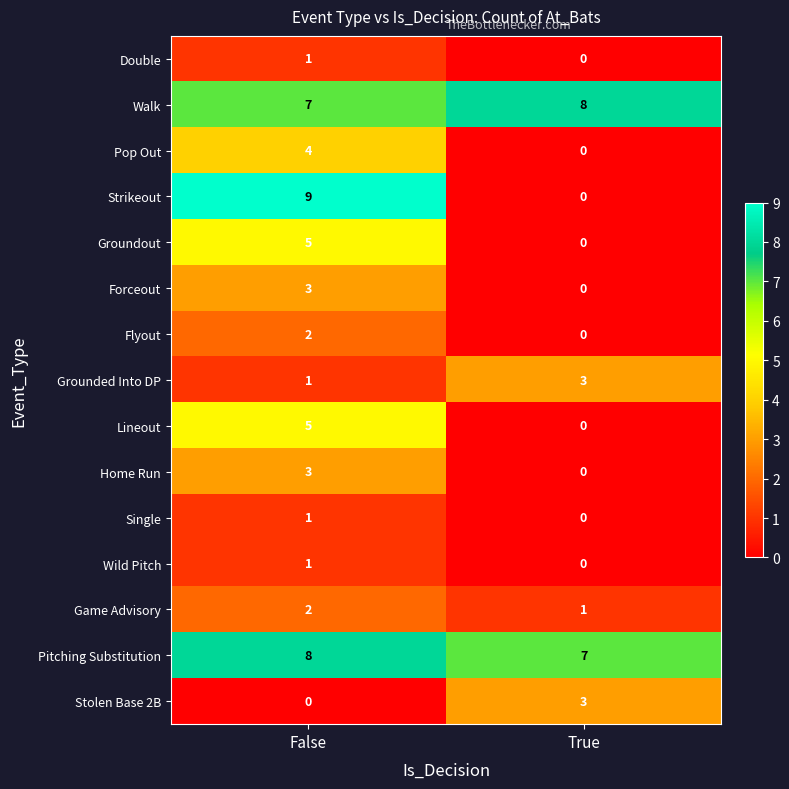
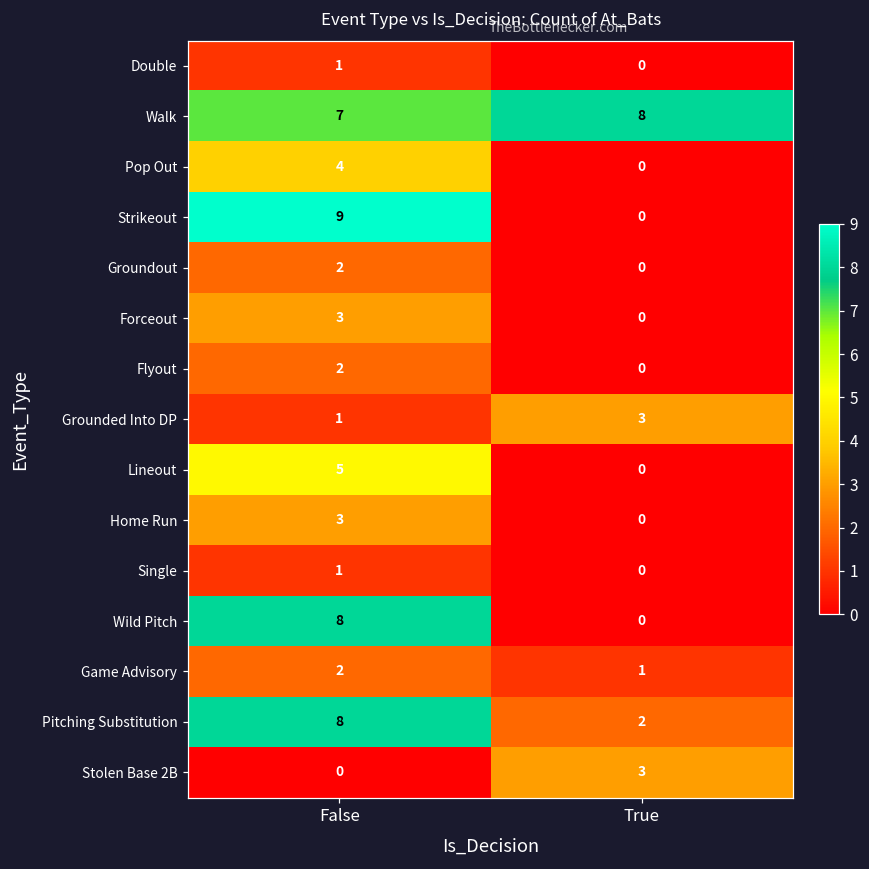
Groundout, False: 5 -> 2
Wild Pitch, False: 1 -> 8
Pitching Substitution, True: 7 -> 2
